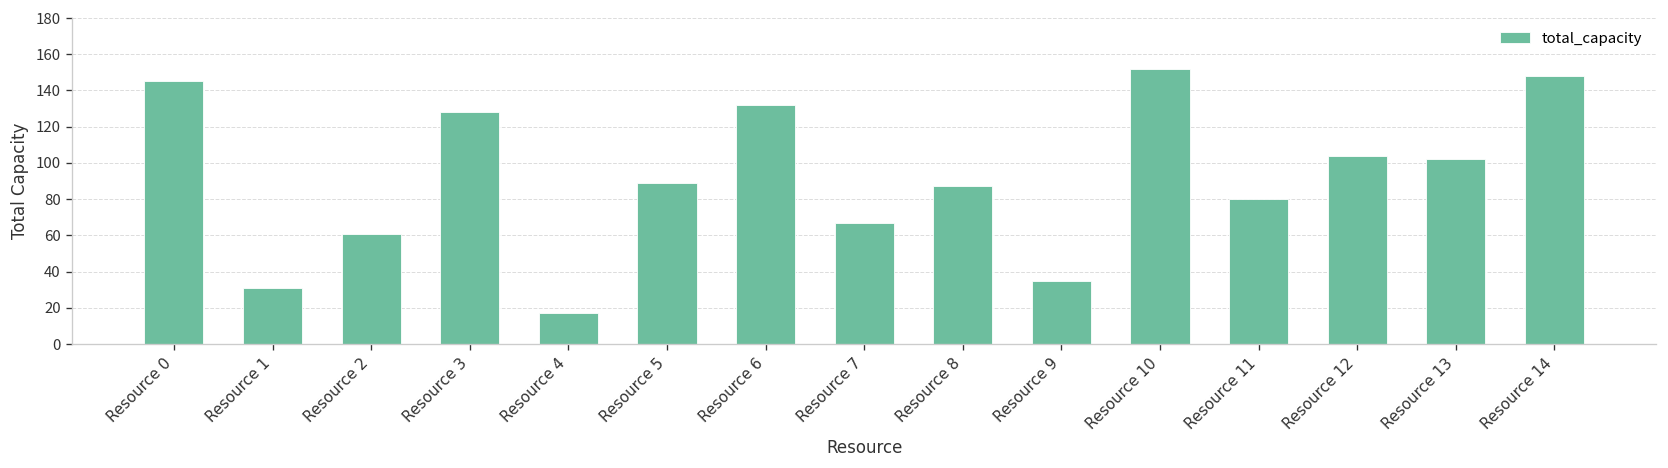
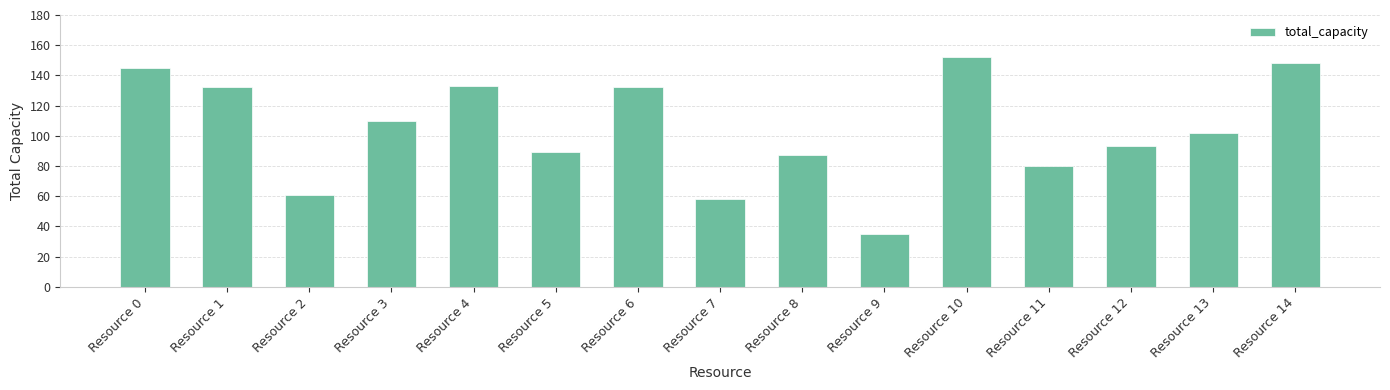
Resource 1: 31 -> 132
Resource 3: 128 -> 110
Resource 4: 17 -> 133
Resource 7: 67 -> 58
Resource 12: 104 -> 93
